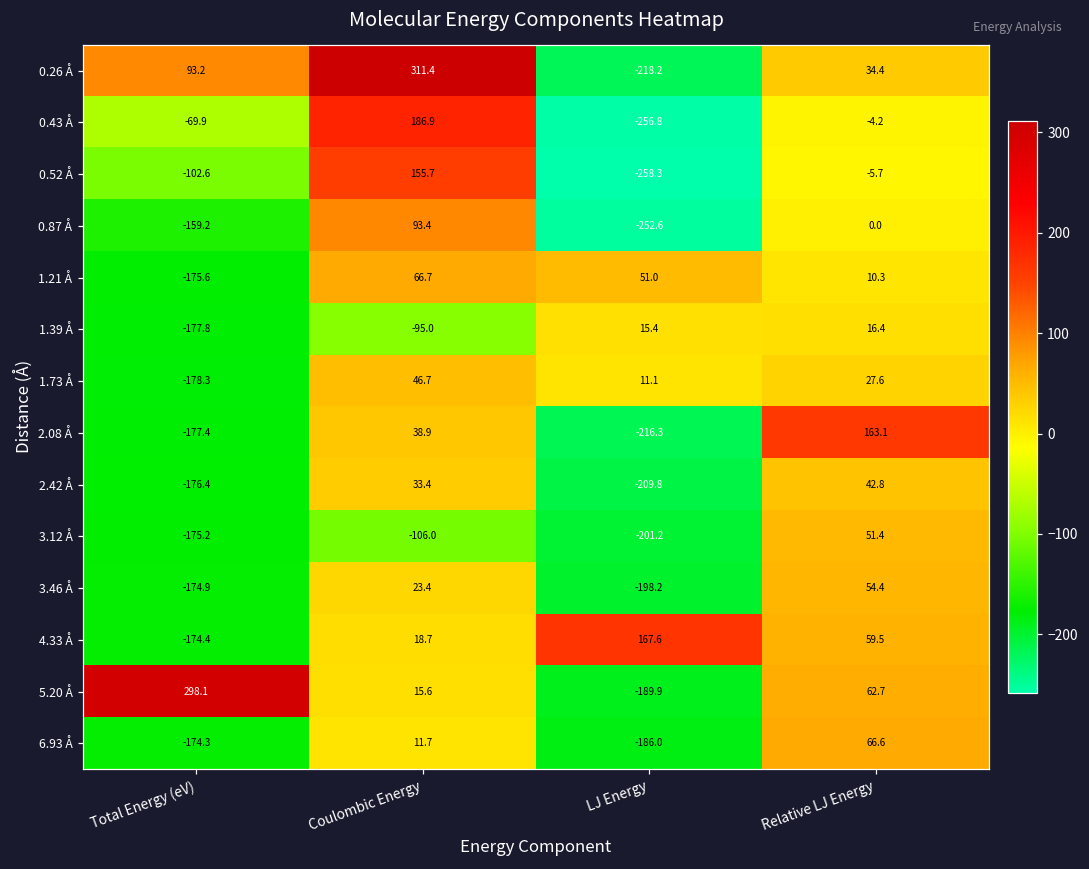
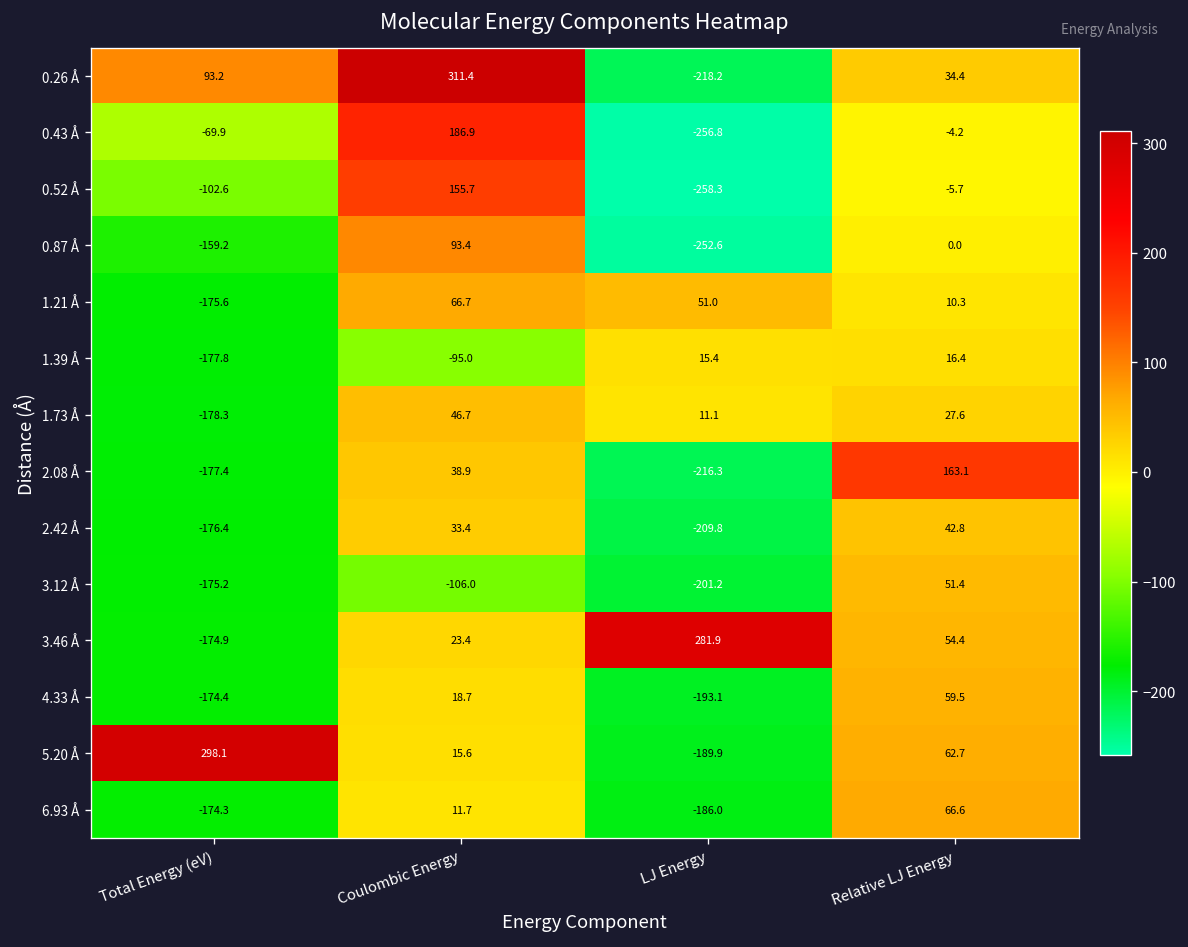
3.46 Å, LJ Energy: -198.2 -> 281.9
4.33 Å, LJ Energy: 167.6 -> -193.1
